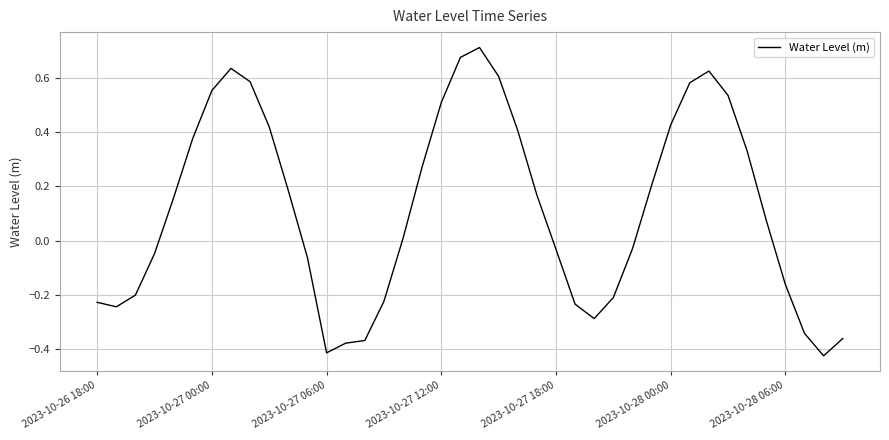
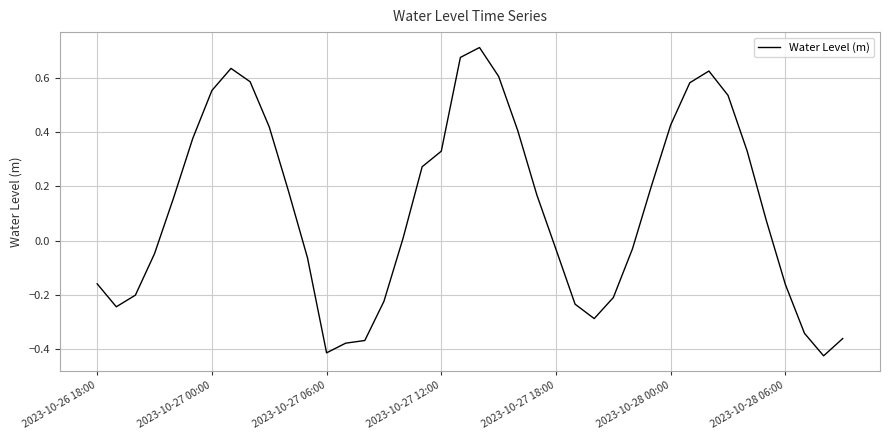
2023-10-26 18:00: -0.23 -> -0.16
2023-10-27 12:00: 0.51 -> 0.33
